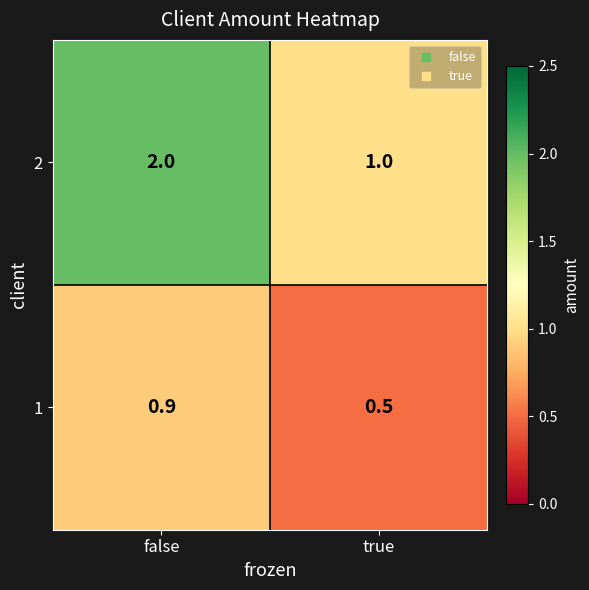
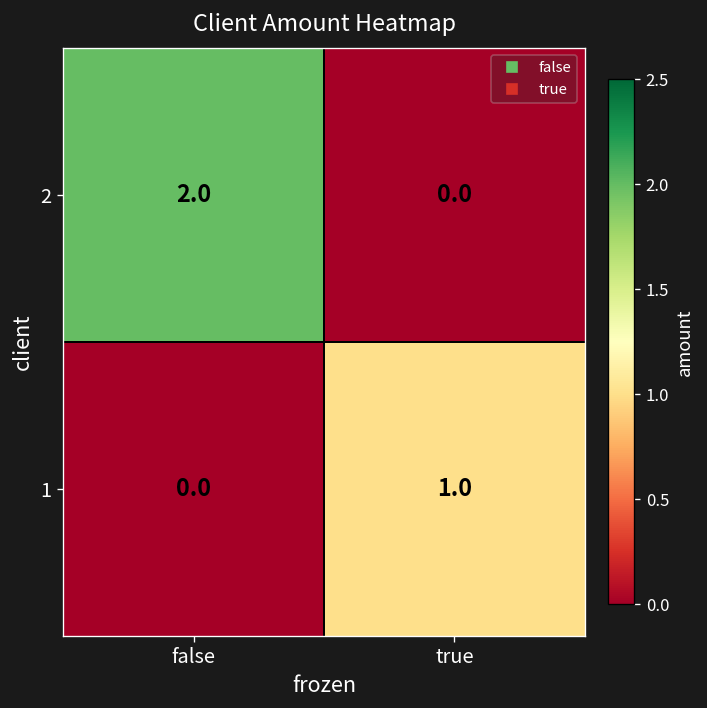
2, true: 1.0 -> 0.0
1, false: 0.9 -> 0.0
1, true: 0.5 -> 1.0
